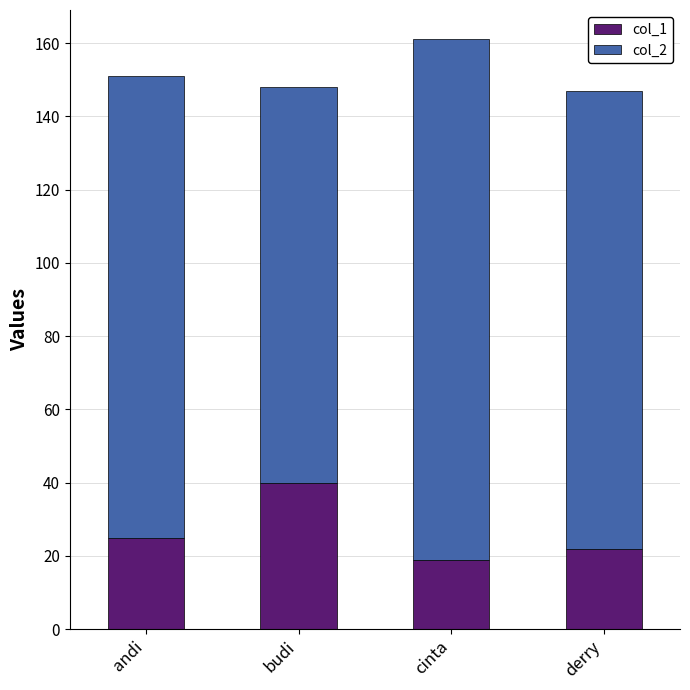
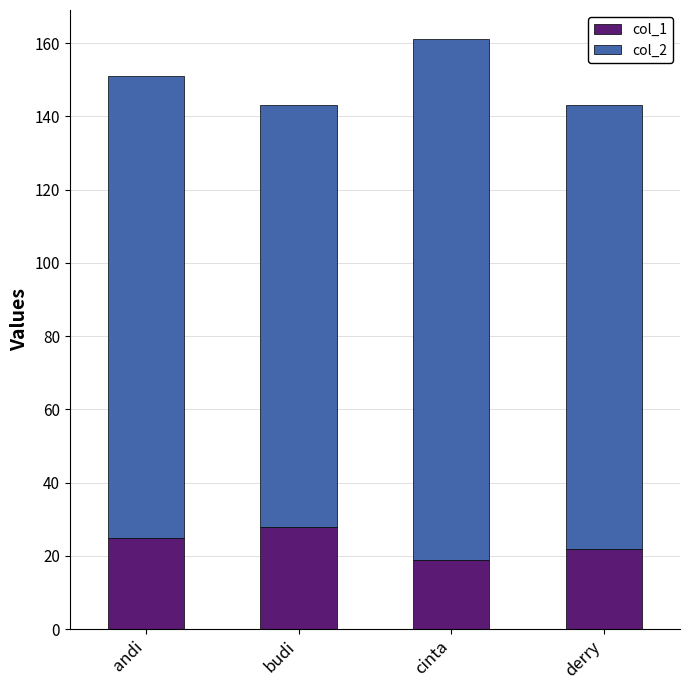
col_1, budi: 40 -> 28
col_2, budi: 108 -> 115
col_2, derry: 125 -> 121
